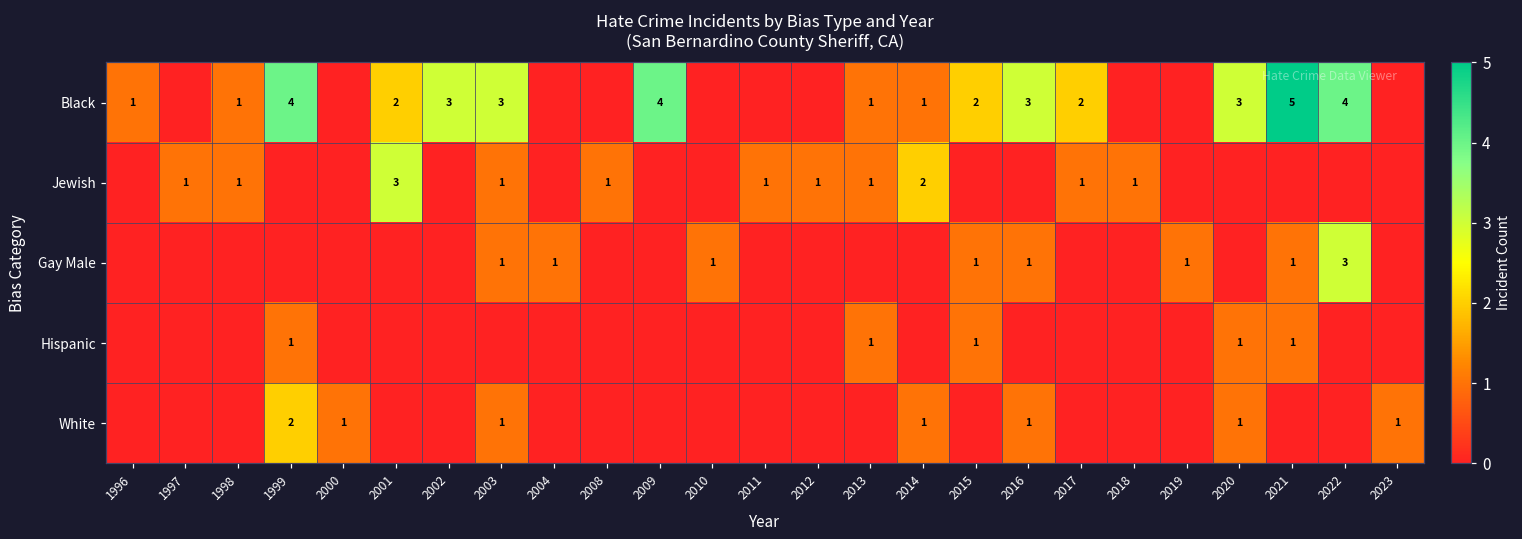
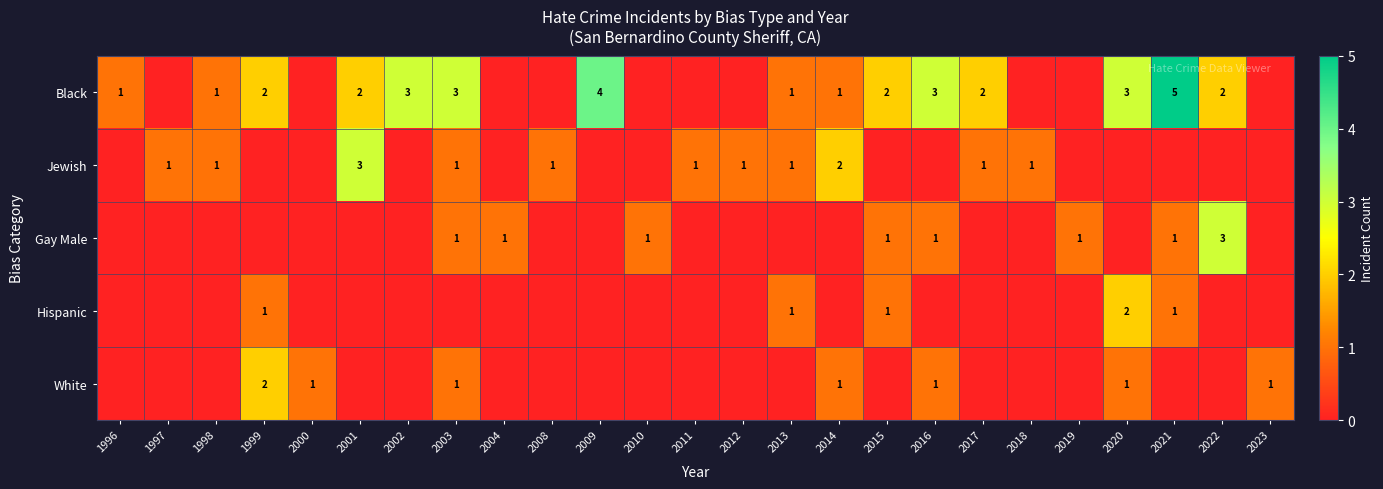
Black, 1999: 4 -> 2
Black, 2022: 4 -> 2
Hispanic, 2020: 1 -> 2
